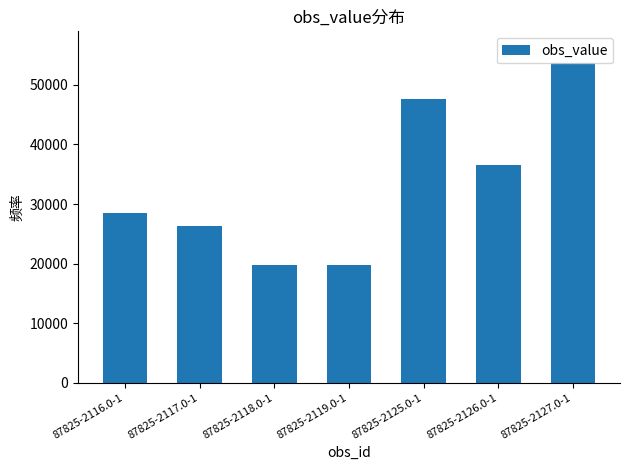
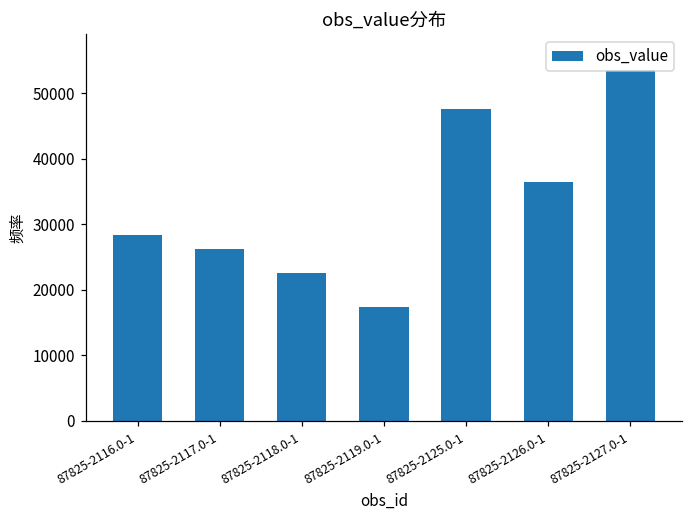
87825-2118.0-1: 20000 -> 23000
87825-2119.0-1: 20000 -> 17000
